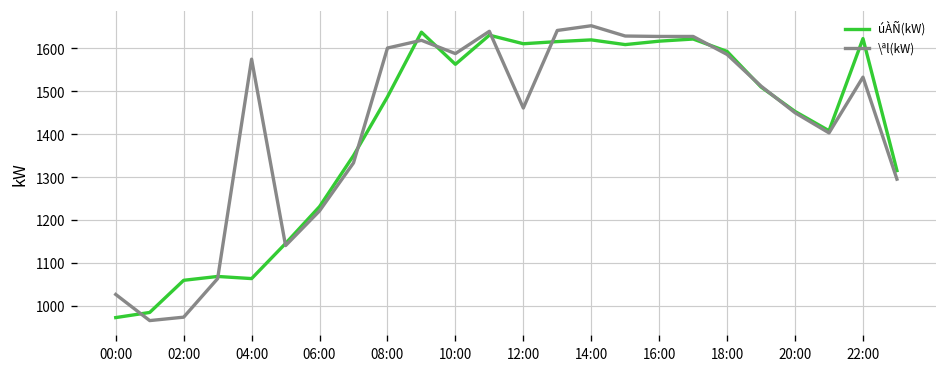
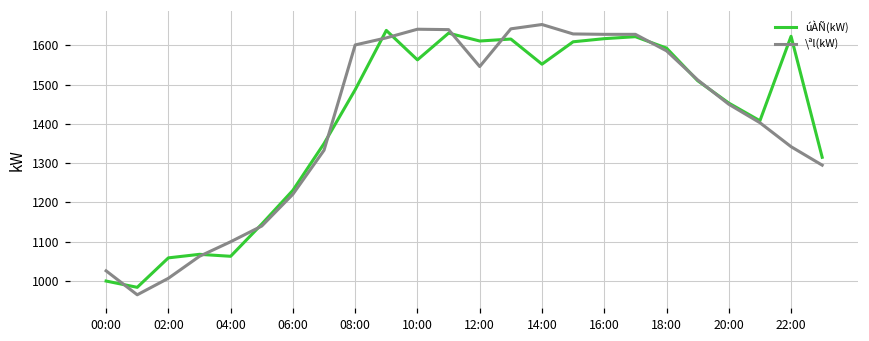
úÀÑ(kW), 00:00: 970 -> 1000
\ªl(kW), 02:00: 970 -> 1010
\ªl(kW), 04:00: 1580 -> 1100
\ªl(kW), 10:00: 1590 -> 1640
\ªl(kW), 12:00: 1460 -> 1550
úÀÑ(kW), 14:00: 1620 -> 1550
\ªl(kW), 22:00: 1530 -> 1340
